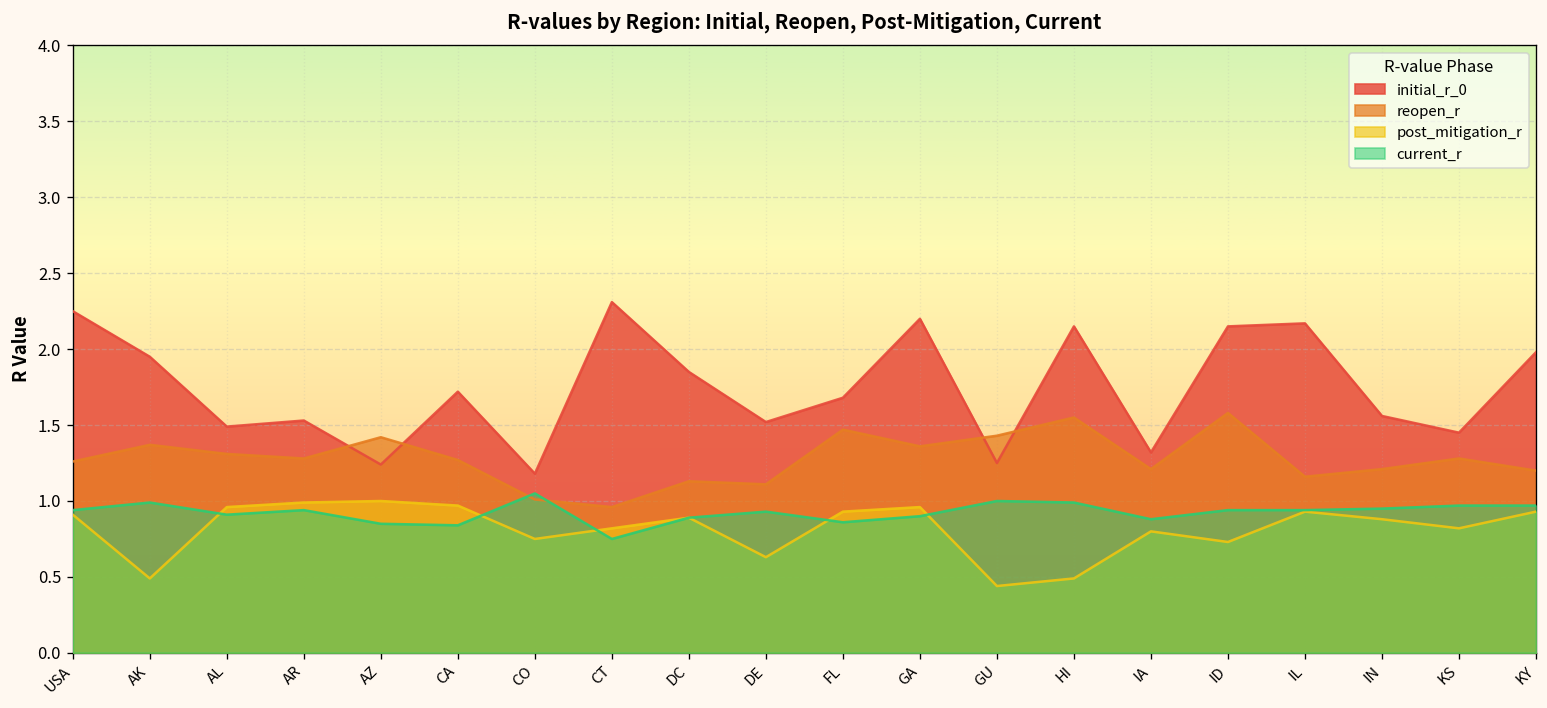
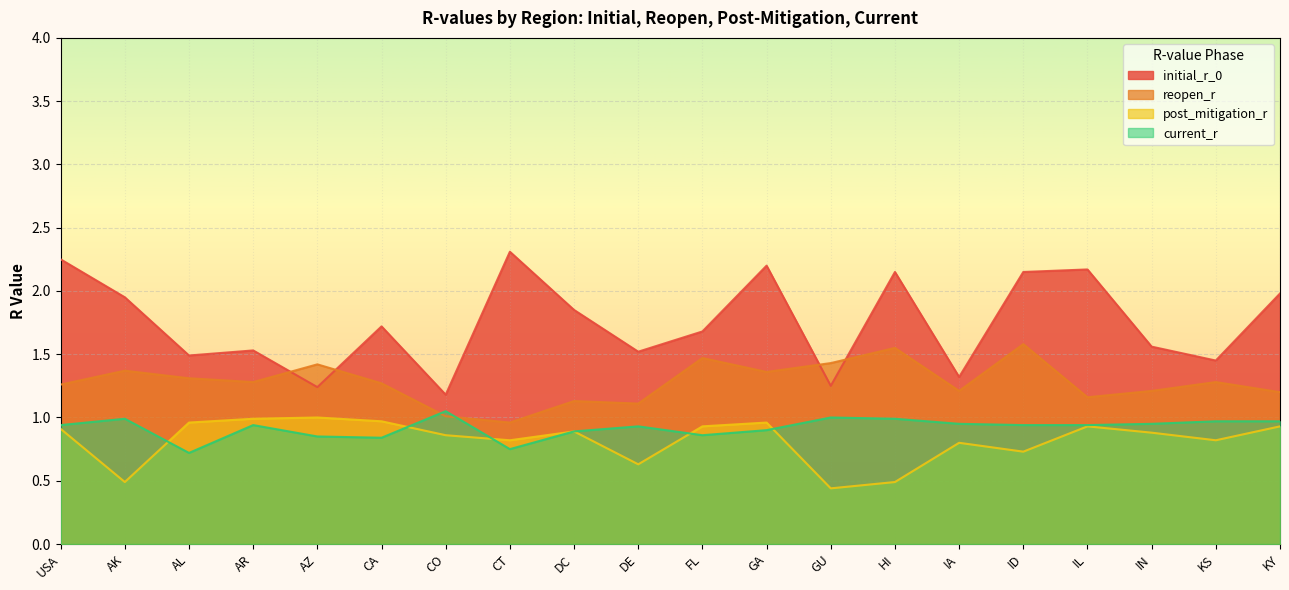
current_r, AL: 0.91 -> 0.72
post_mitigation_r, CO: 0.75 -> 0.86
current_r, IA: 0.88 -> 0.95
